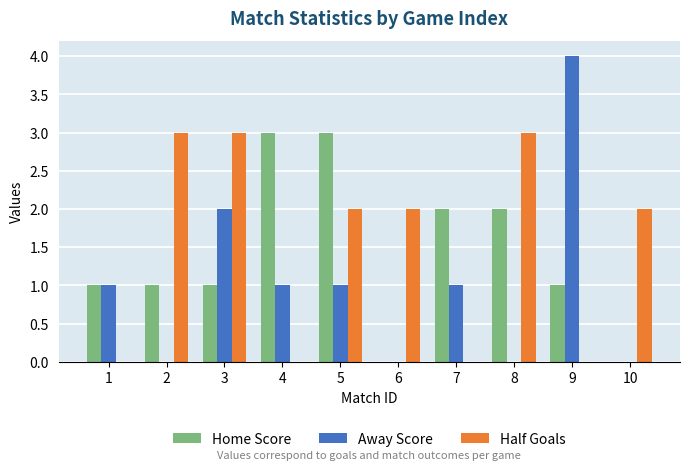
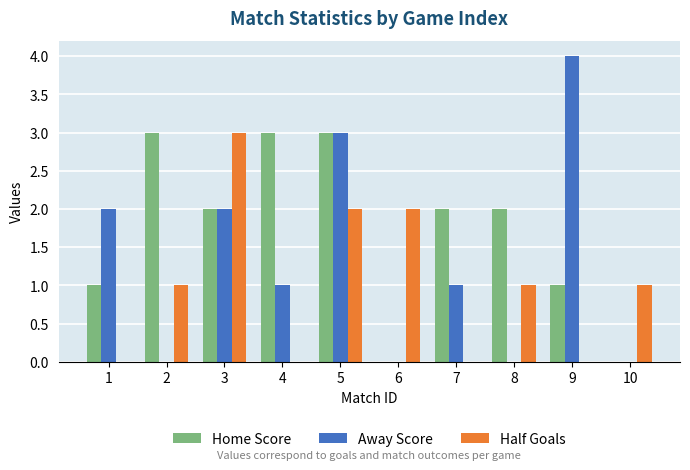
Away Score, 1: 1 -> 2
Home Score, 2: 1 -> 3
Half Goals, 2: 3 -> 1
Home Score, 3: 1 -> 2
Away Score, 5: 1 -> 3
Half Goals, 8: 3 -> 1
Half Goals, 10: 2 -> 1
